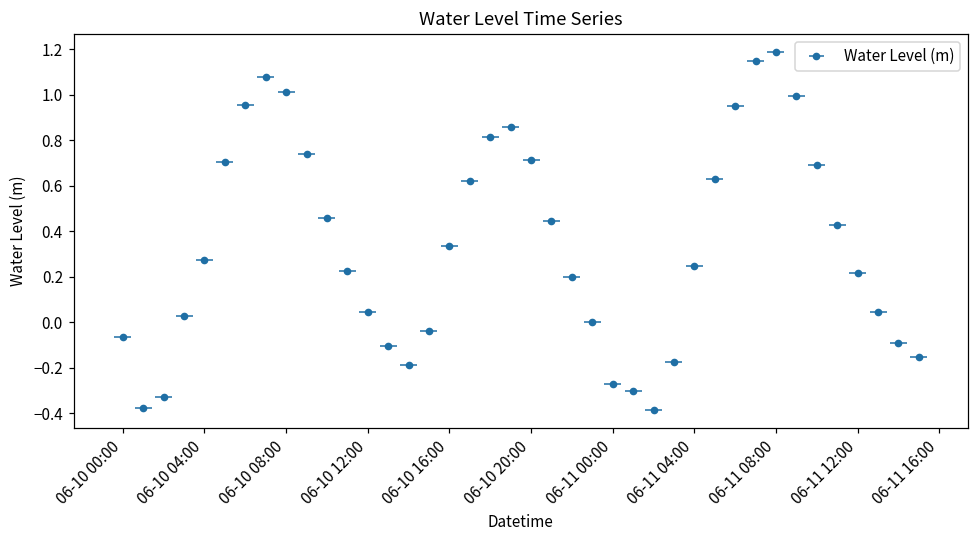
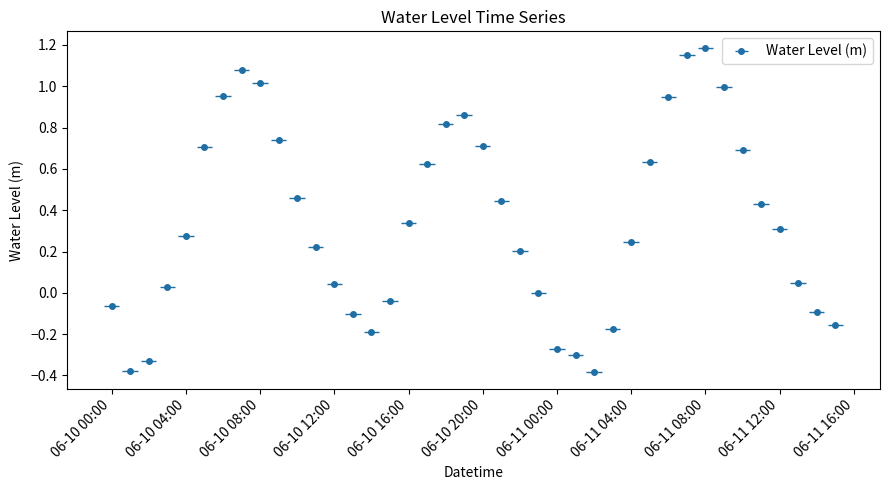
06-11 12:00: 0.22 -> 0.31
